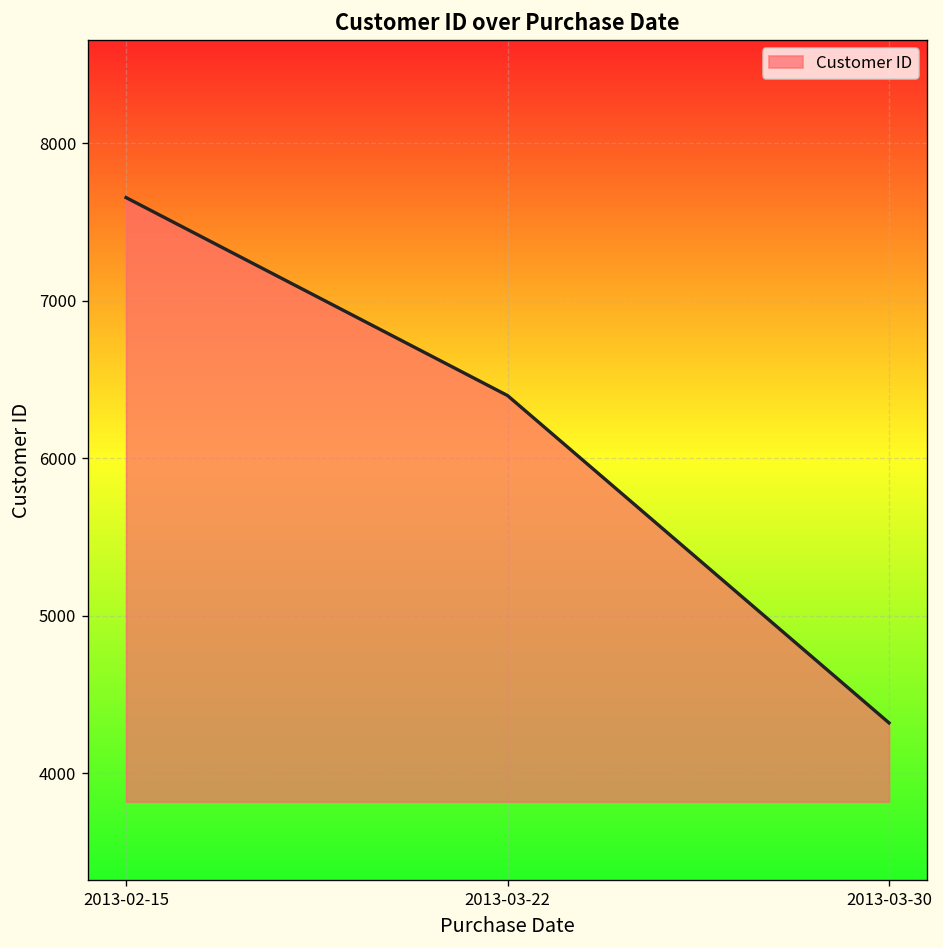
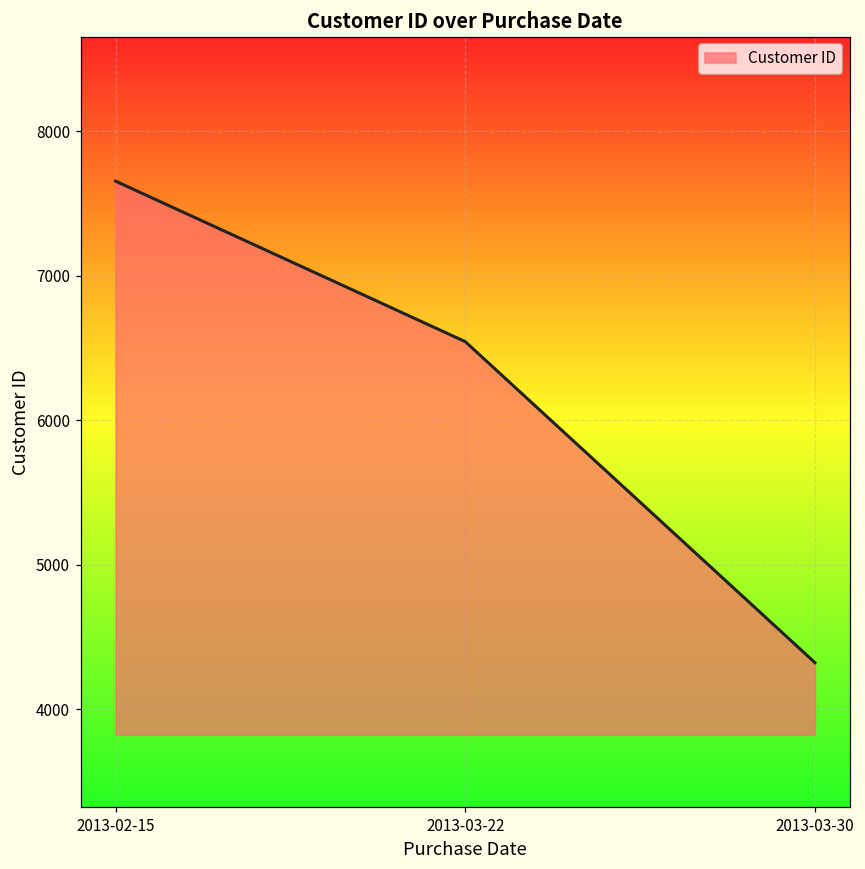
2013-03-22: 6400 -> 6540
